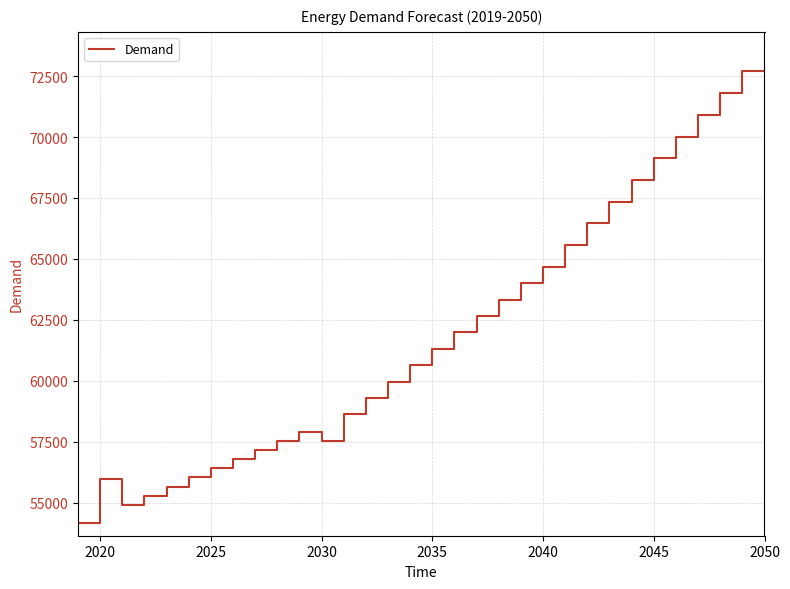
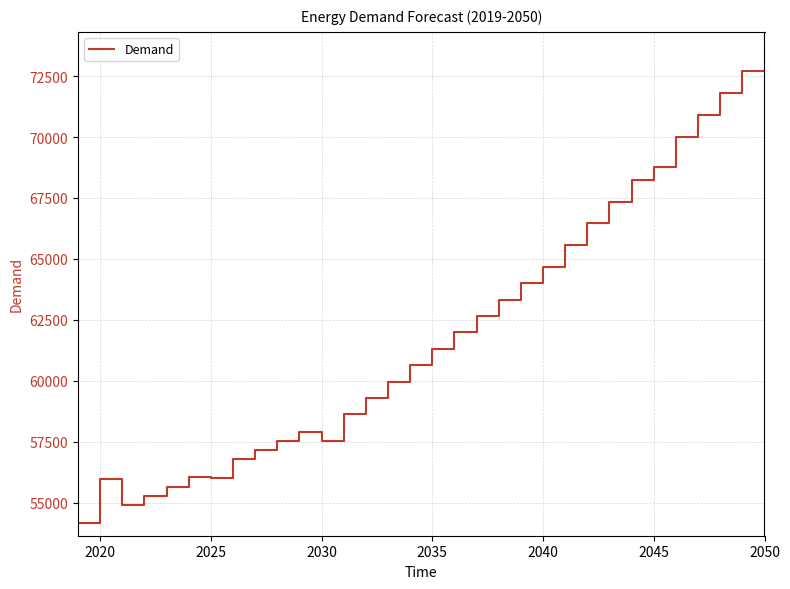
2025: 56400 -> 56000
2045: 69100 -> 68800
